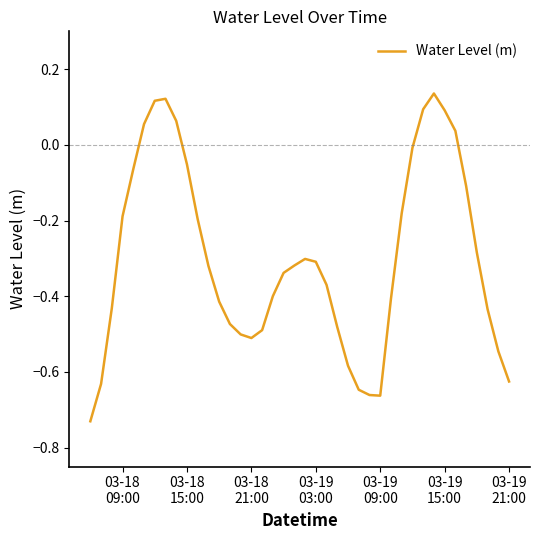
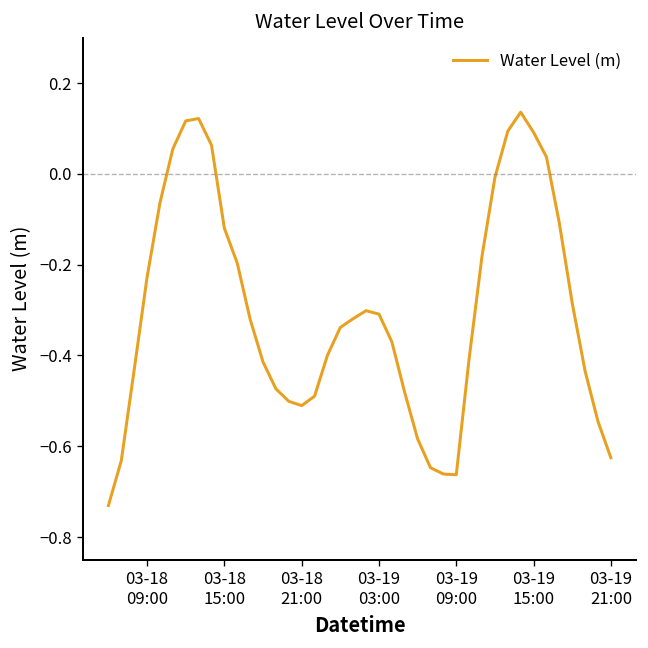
03-18 09:00: -0.19 -> -0.23
03-18 15:00: -0.05 -> -0.12
